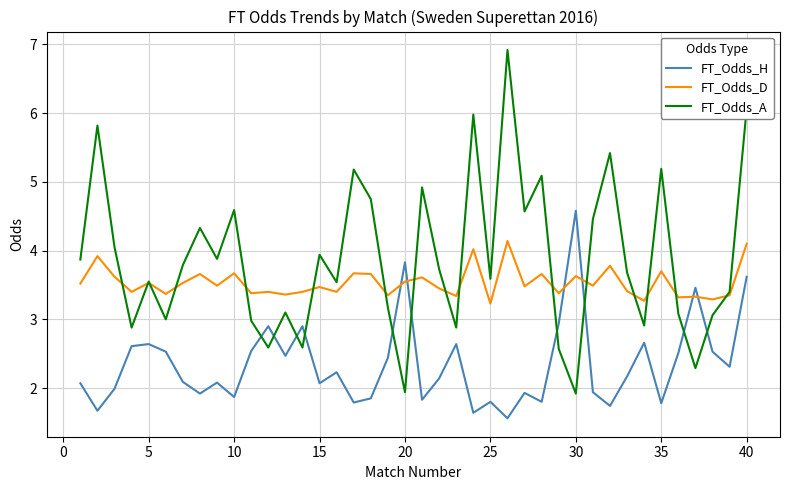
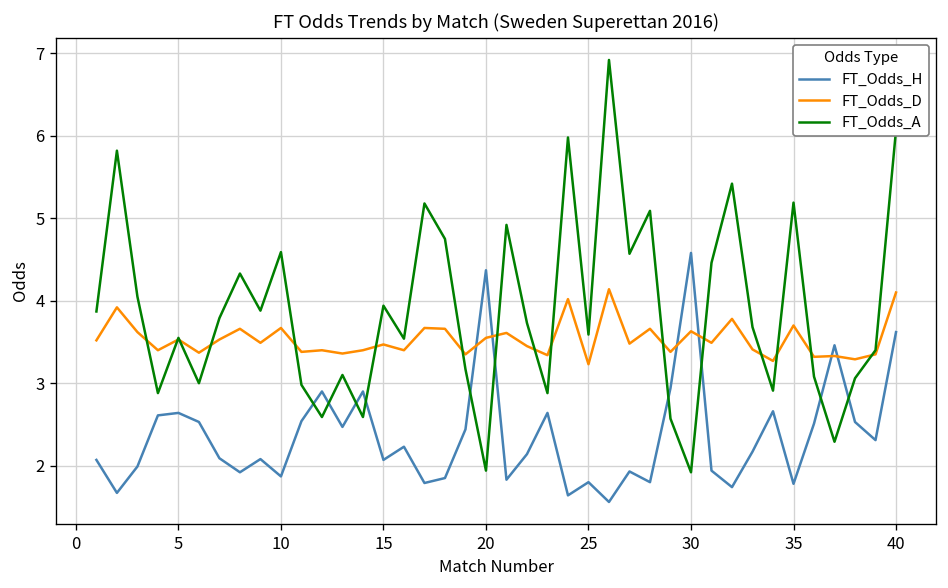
FT_Odds_H, 20: 3.8 -> 4.4
